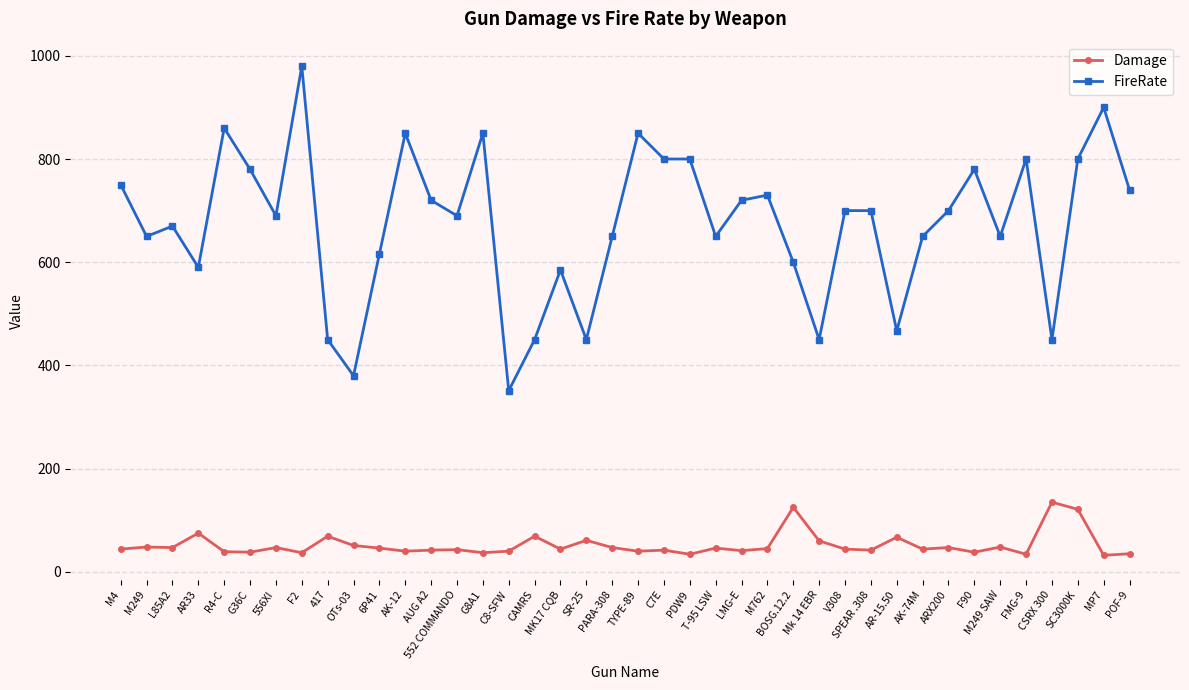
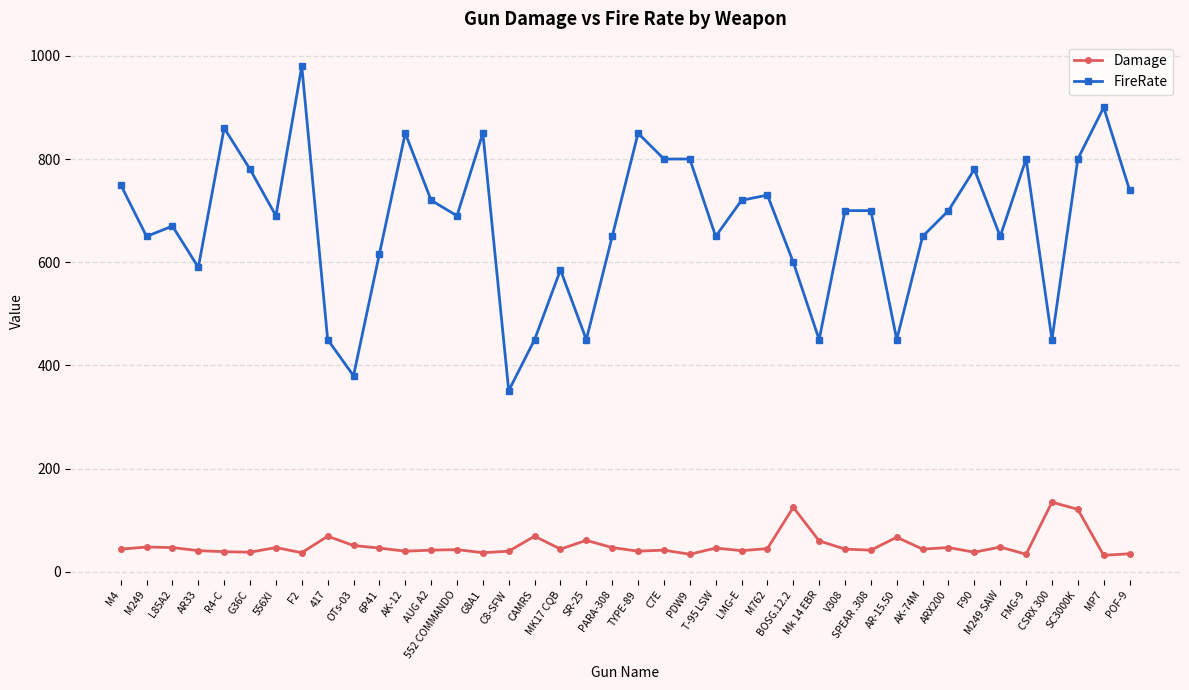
Damage, AR33: 80 -> 40
FireRate, AR-15.50: 470 -> 450
